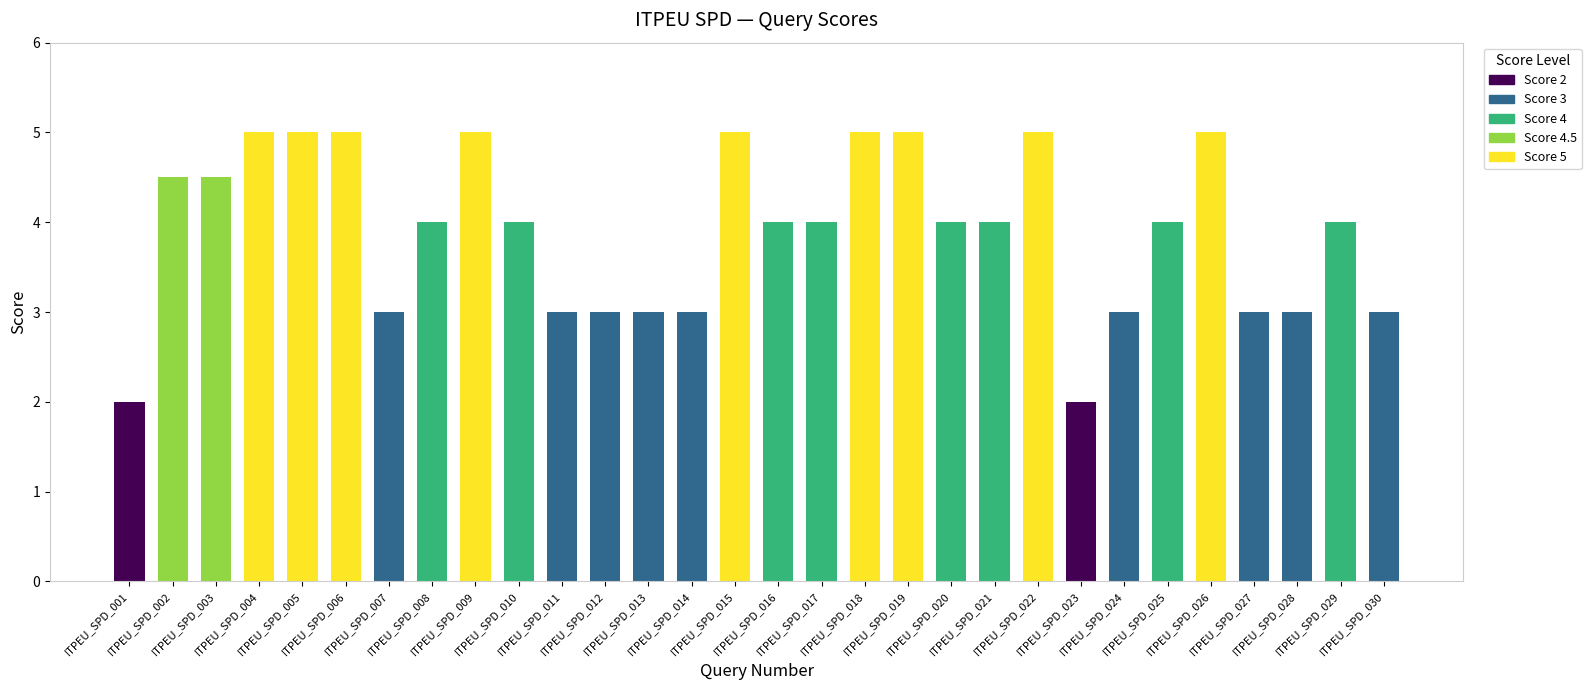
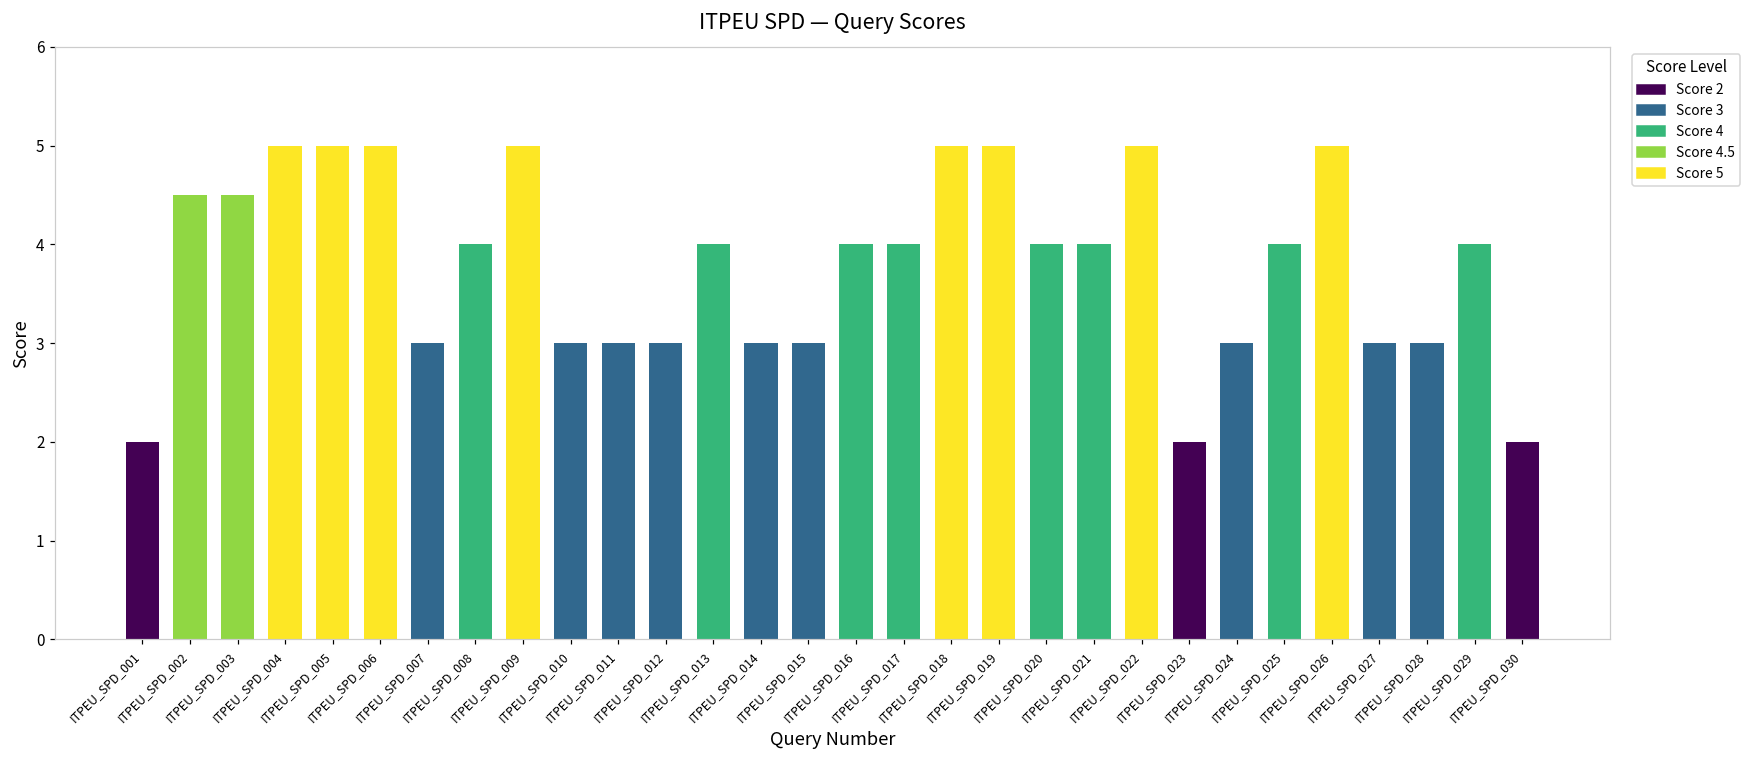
ITPEU_SPD_010: 4 -> 3
ITPEU_SPD_013: 3 -> 4
ITPEU_SPD_015: 5 -> 3
ITPEU_SPD_030: 3 -> 2
